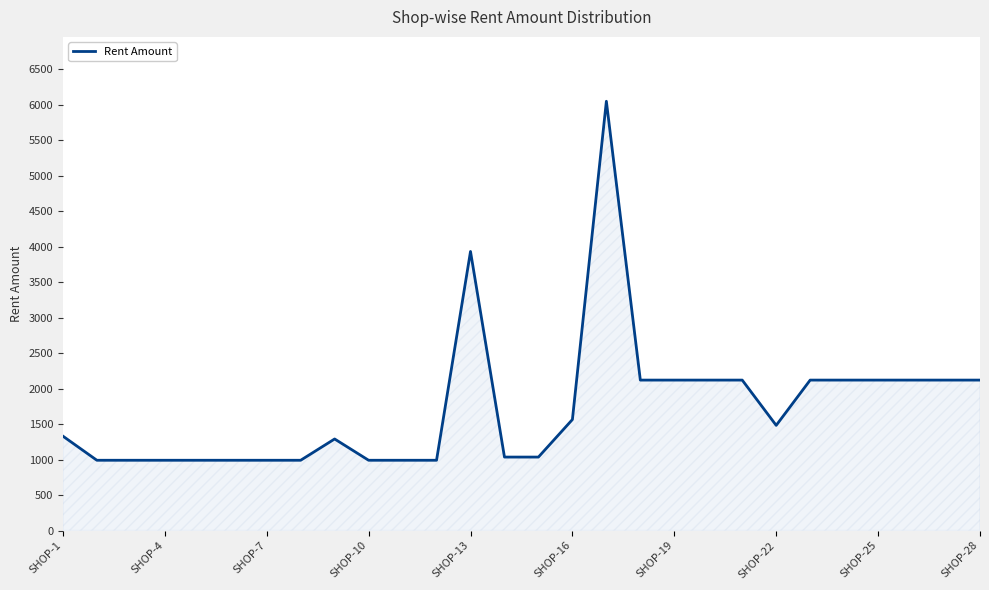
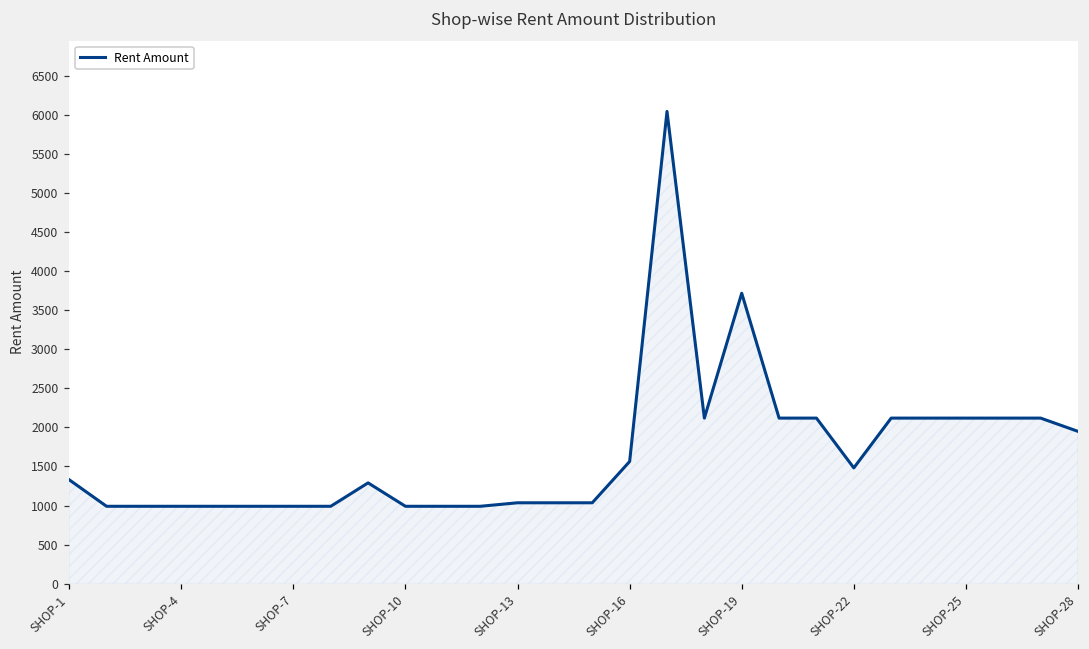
SHOP-13: 3900 -> 1000
SHOP-19: 2100 -> 3700
SHOP-28: 2100 -> 2000
